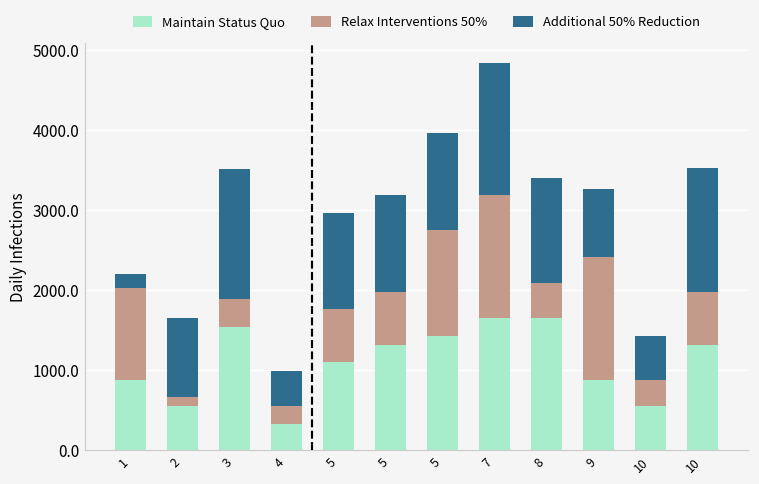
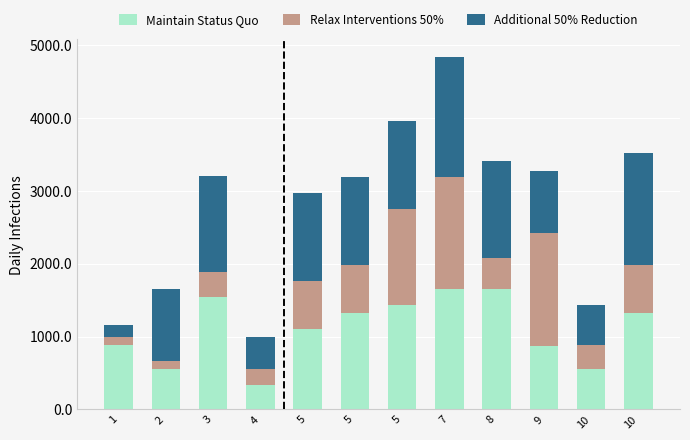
Relax Interventions 50%, 1: 1200 -> 100
Additional 50% Reduction, 3: 1600 -> 1300
